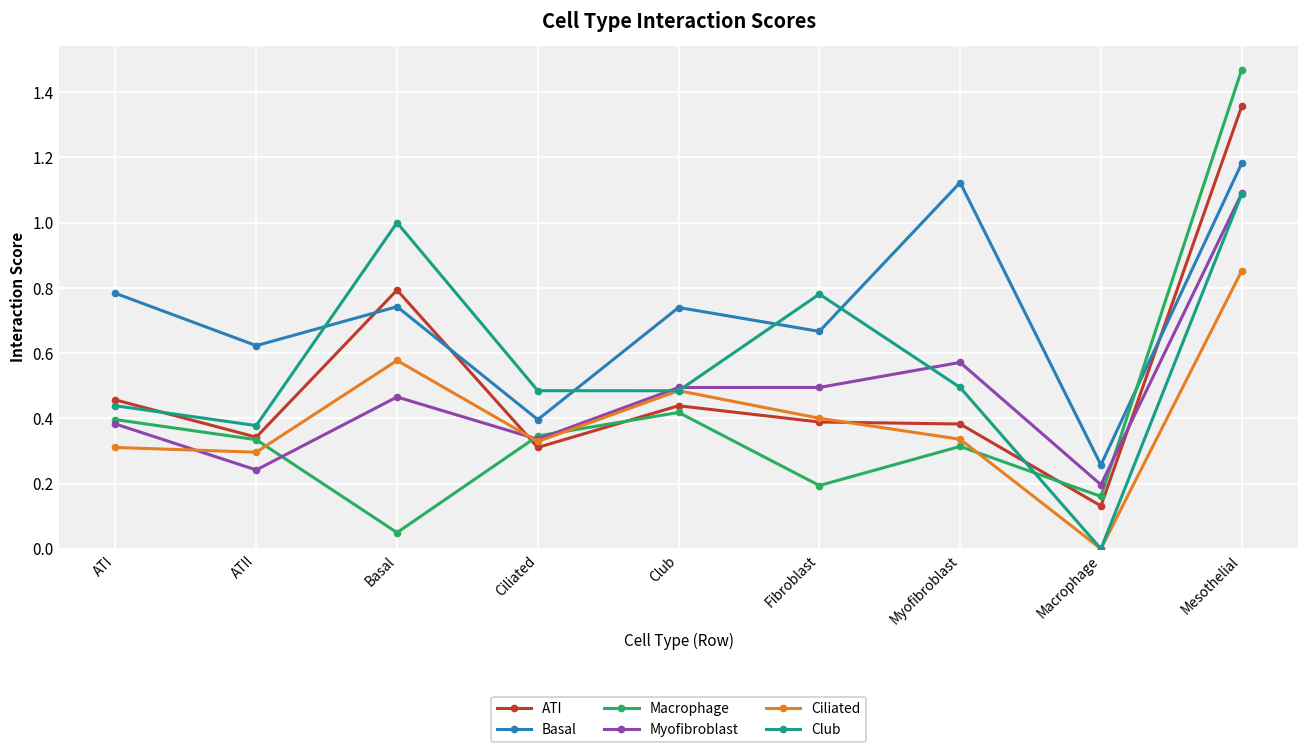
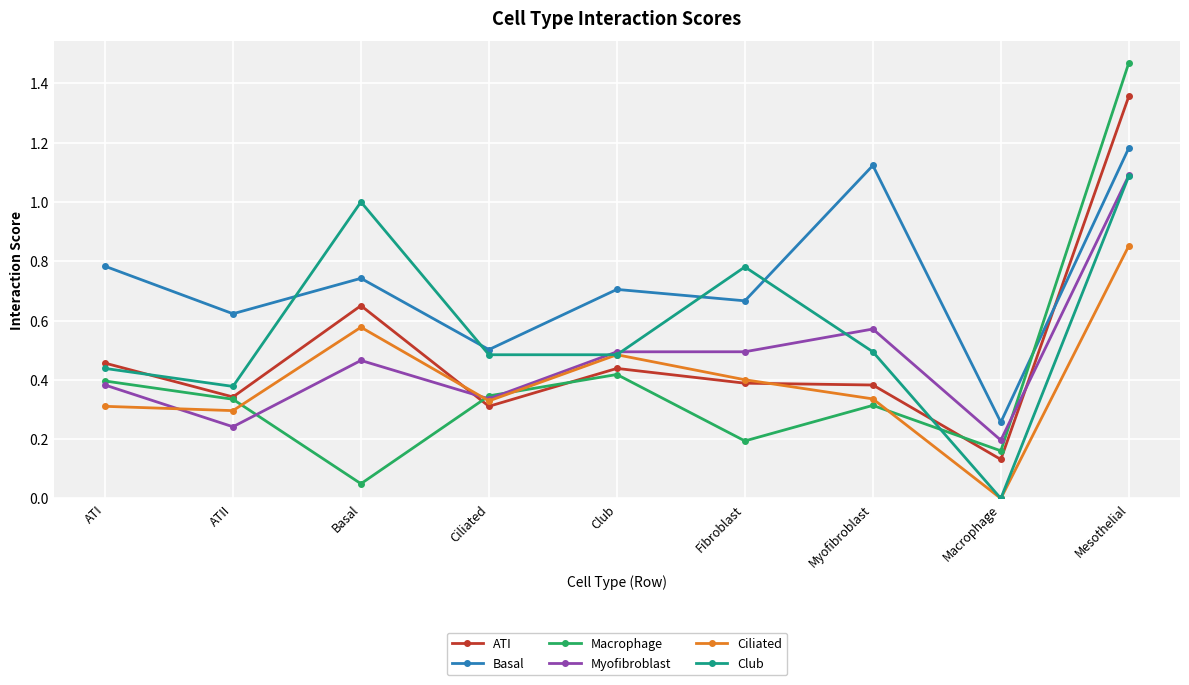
ATI, Basal: 0.79 -> 0.65
Basal, Ciliated: 0.40 -> 0.50
Basal, Club: 0.74 -> 0.71
